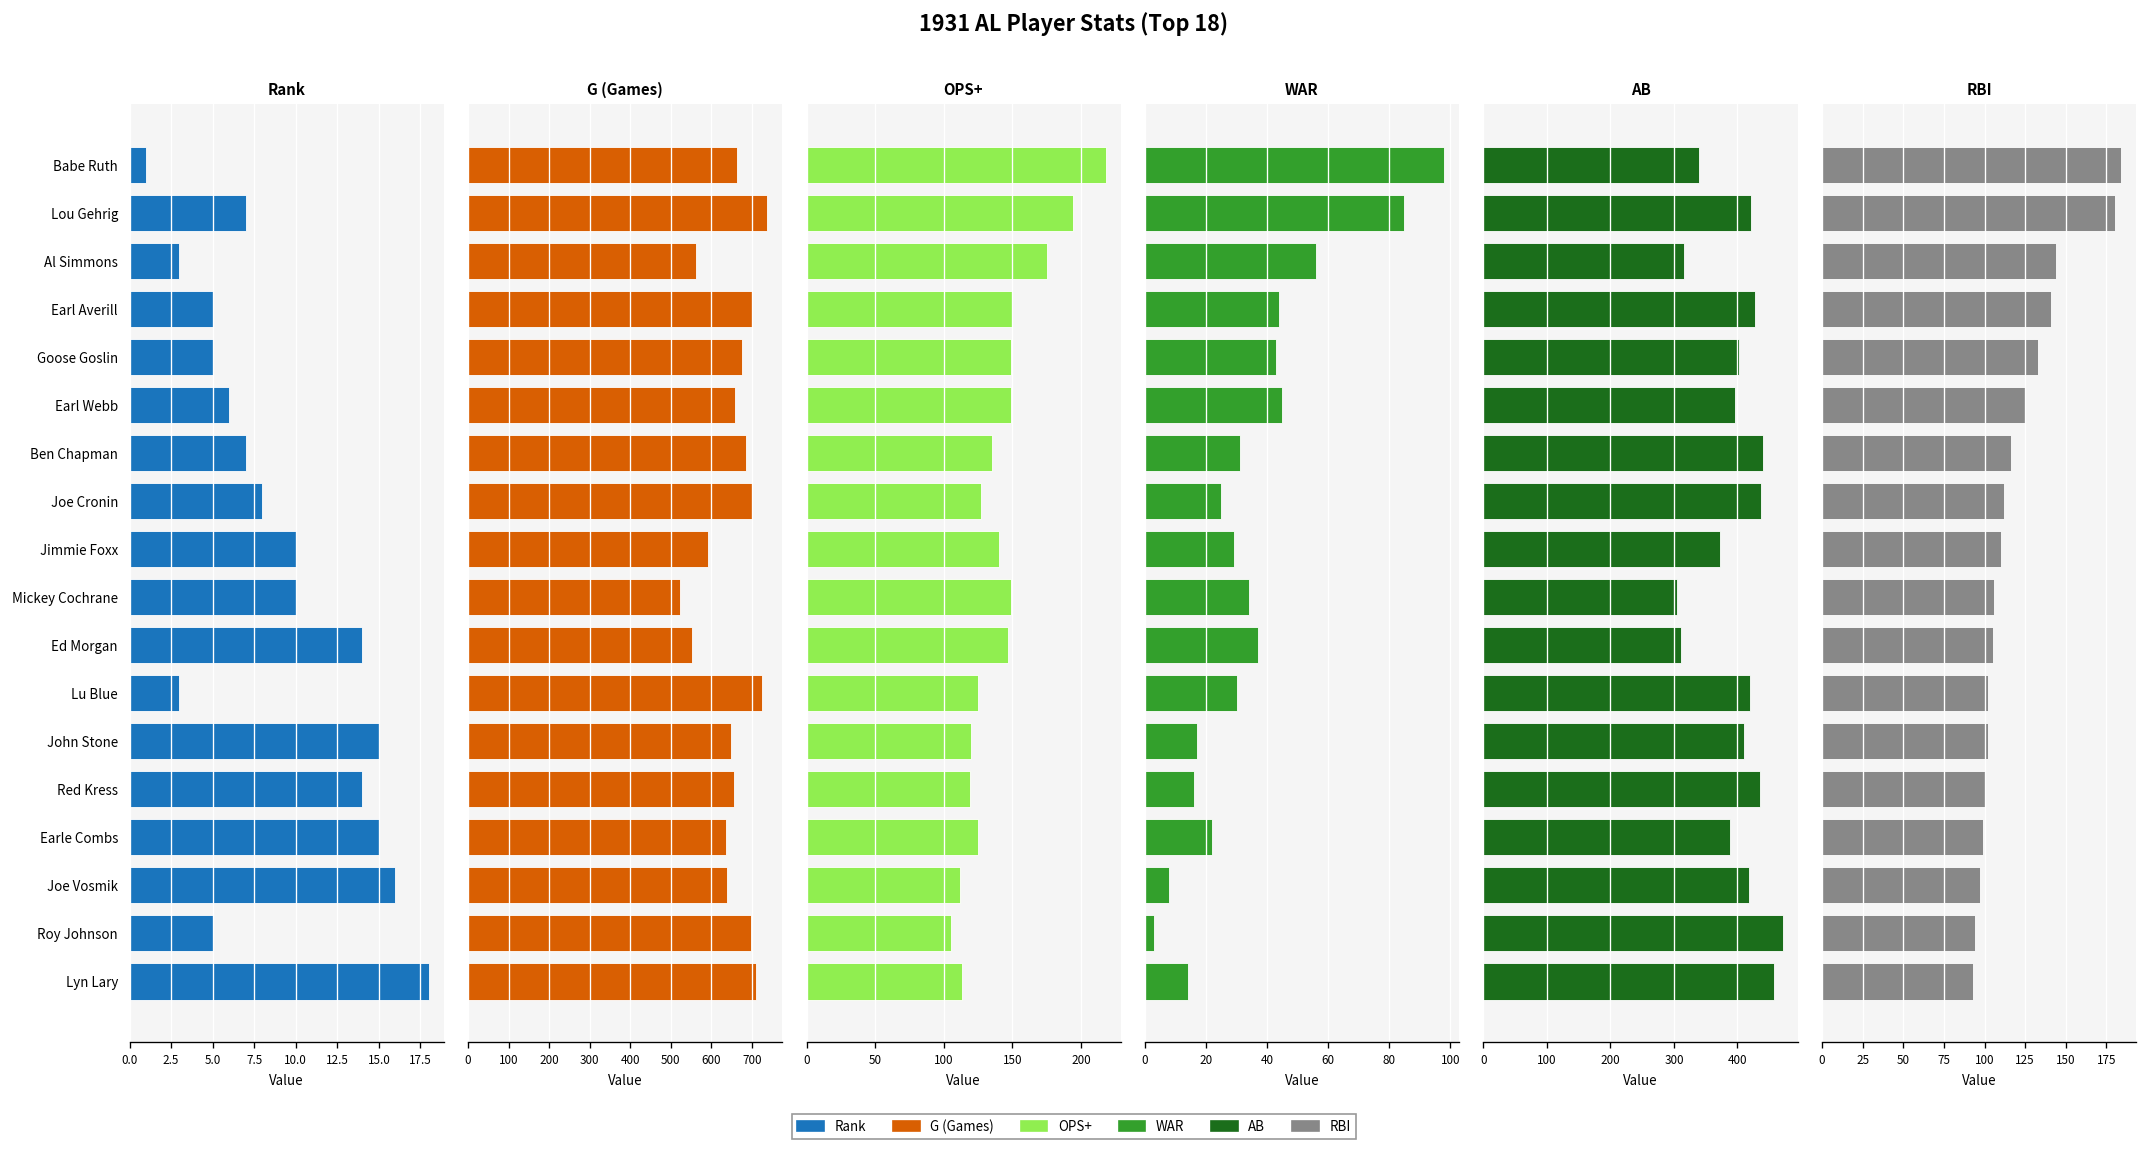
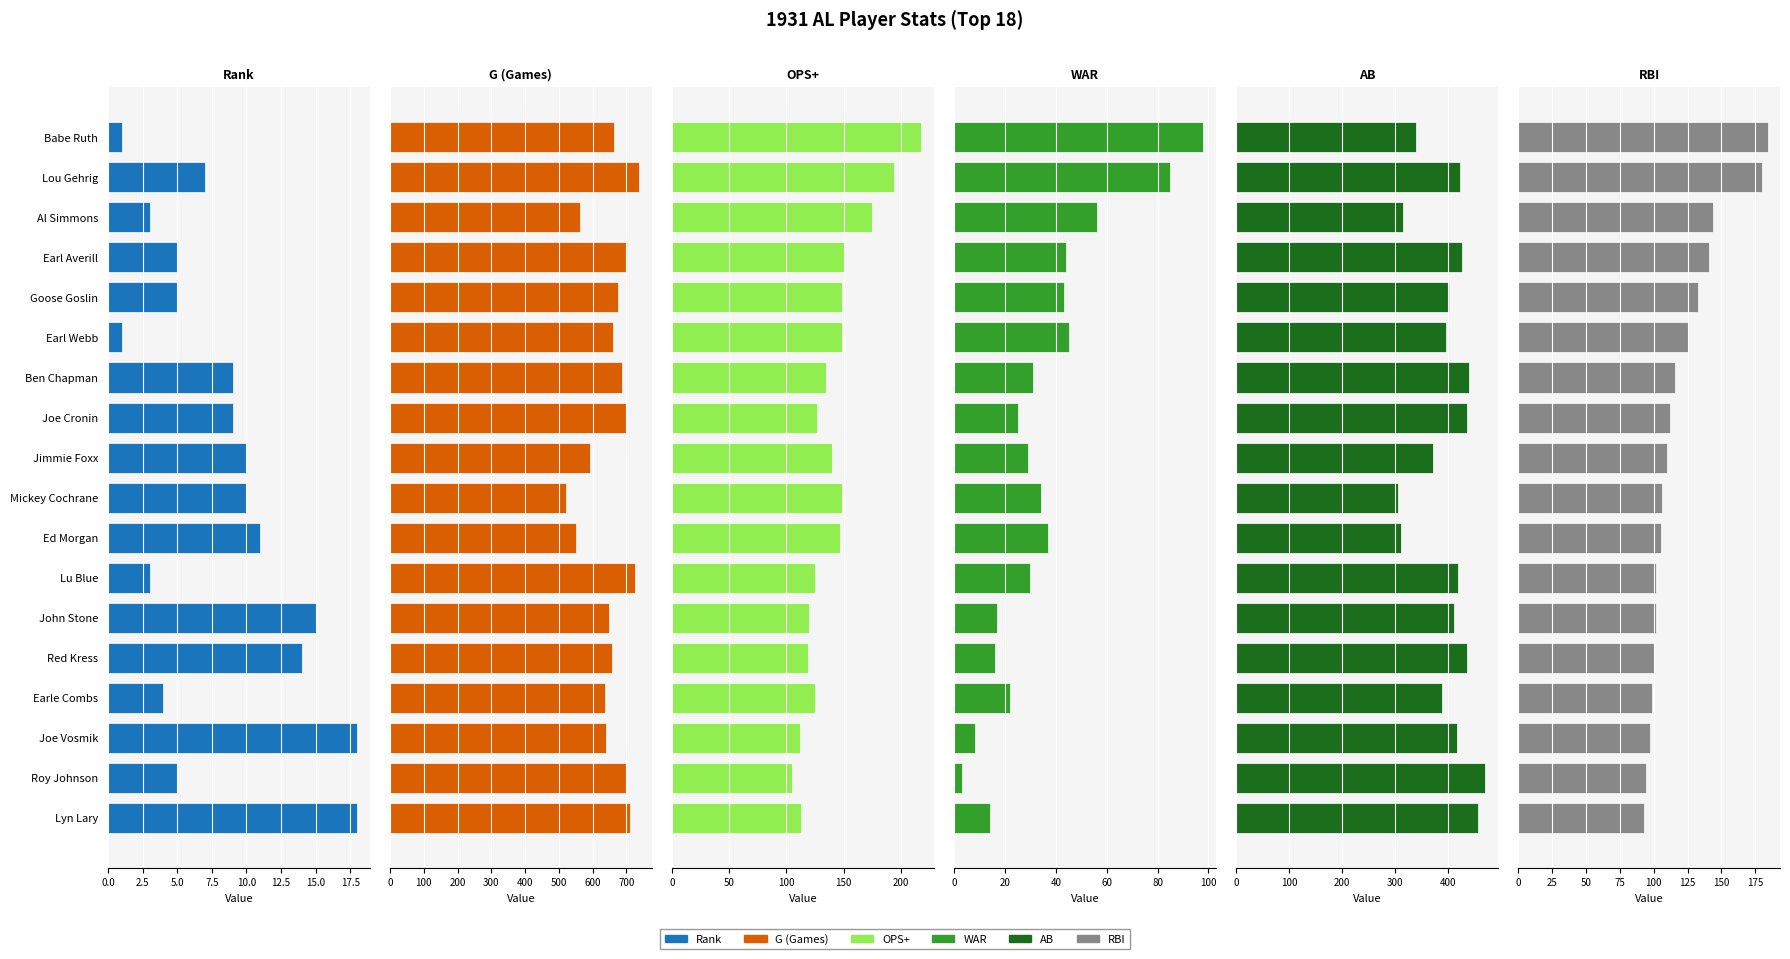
Rank, Earl Webb: 6 -> 1
Rank, Ben Chapman: 7 -> 9
Rank, Joe Cronin: 8 -> 9
Rank, Ed Morgan: 14 -> 11
Rank, Earle Combs: 15 -> 4
Rank, Joe Vosmik: 16 -> 18
